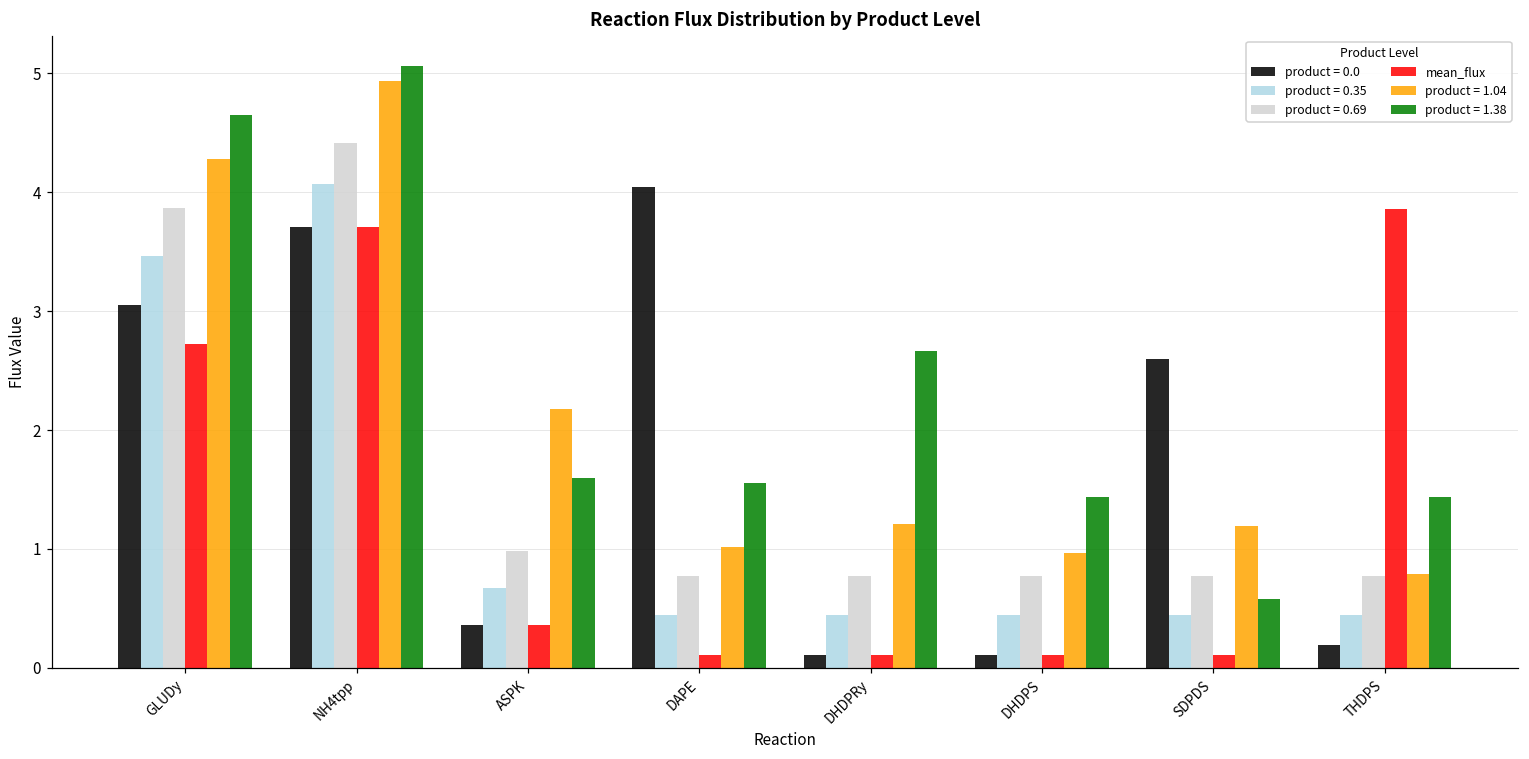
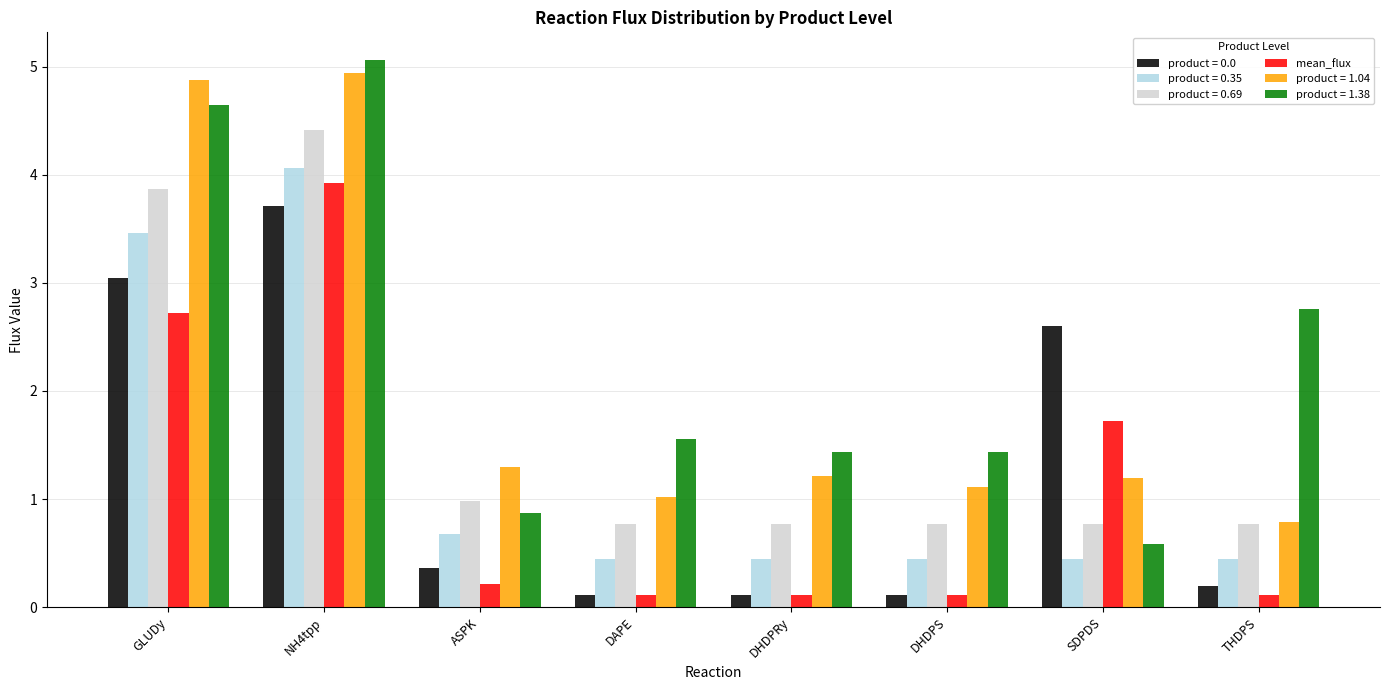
product = 1.04, GLUDy: 4.28 -> 4.88
mean_flux, NH4tpp: 3.71 -> 3.92
mean_flux, ASPK: 0.36 -> 0.22
product = 1.04, ASPK: 2.18 -> 1.29
product = 1.38, ASPK: 1.59 -> 0.87
product = 0.0, DAPE: 4.05 -> 0.11
product = 1.38, DHDPRy: 2.67 -> 1.43
product = 1.04, DHDPS: 0.96 -> 1.11
mean_flux, SDPDS: 0.11 -> 1.72
mean_flux, THDPS: 3.86 -> 0.11
product = 1.38, THDPS: 1.43 -> 2.75
